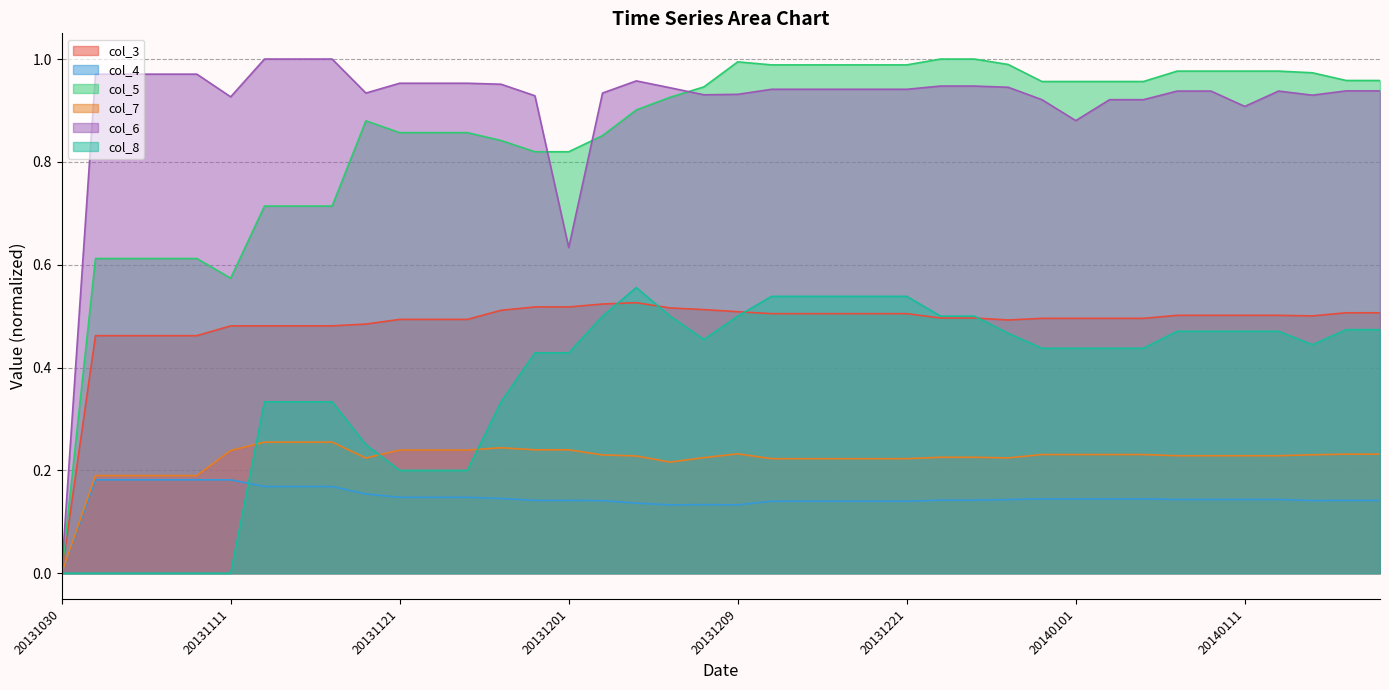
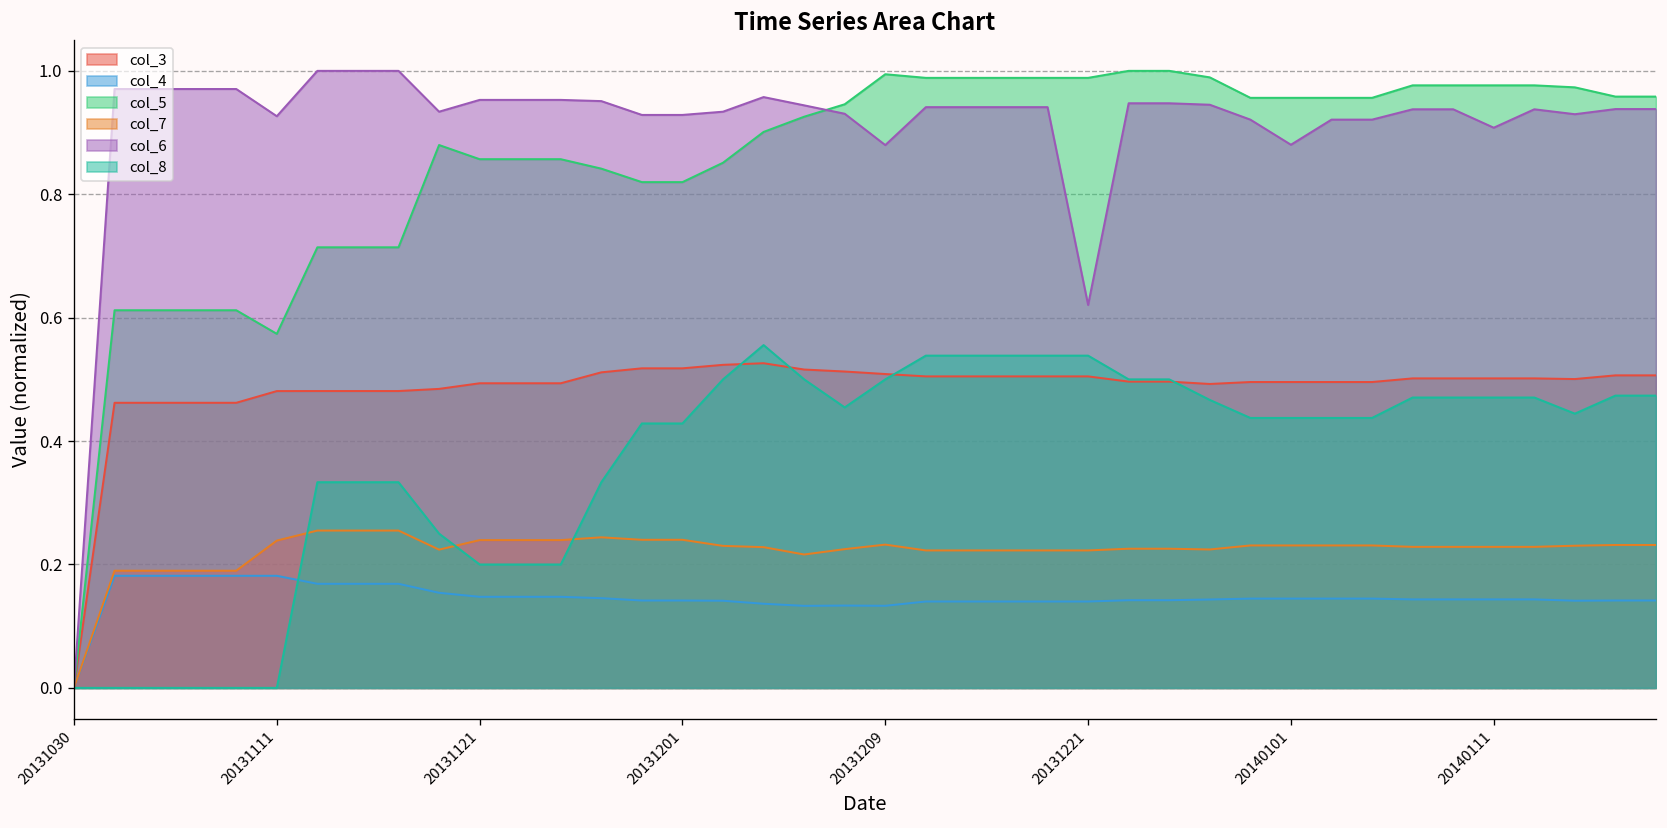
col_6, 20131201: 0.63 -> 0.93
col_6, 20131209: 0.93 -> 0.88
col_6, 20131221: 0.94 -> 0.62
